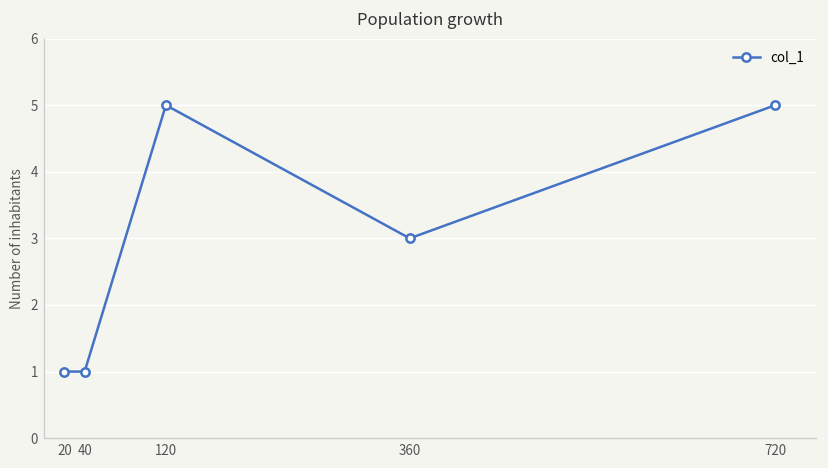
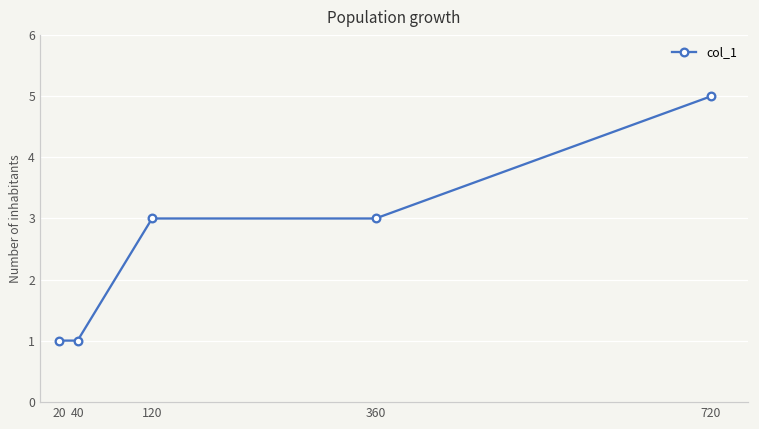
120: 5 -> 3
